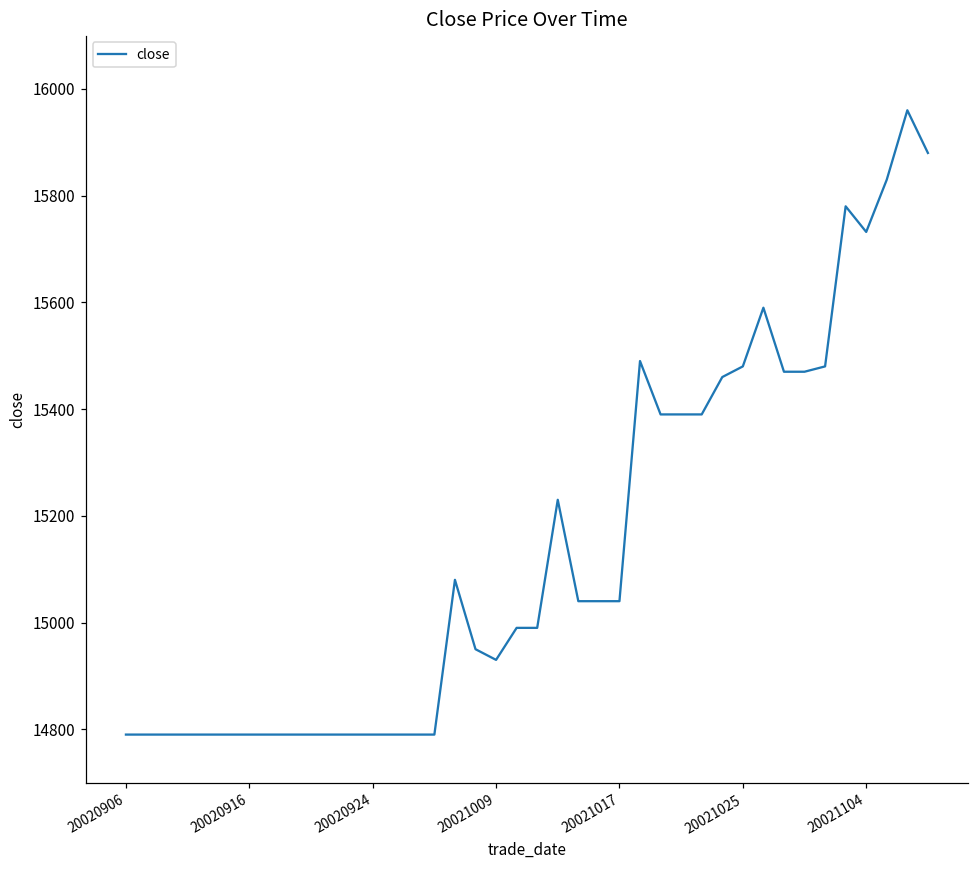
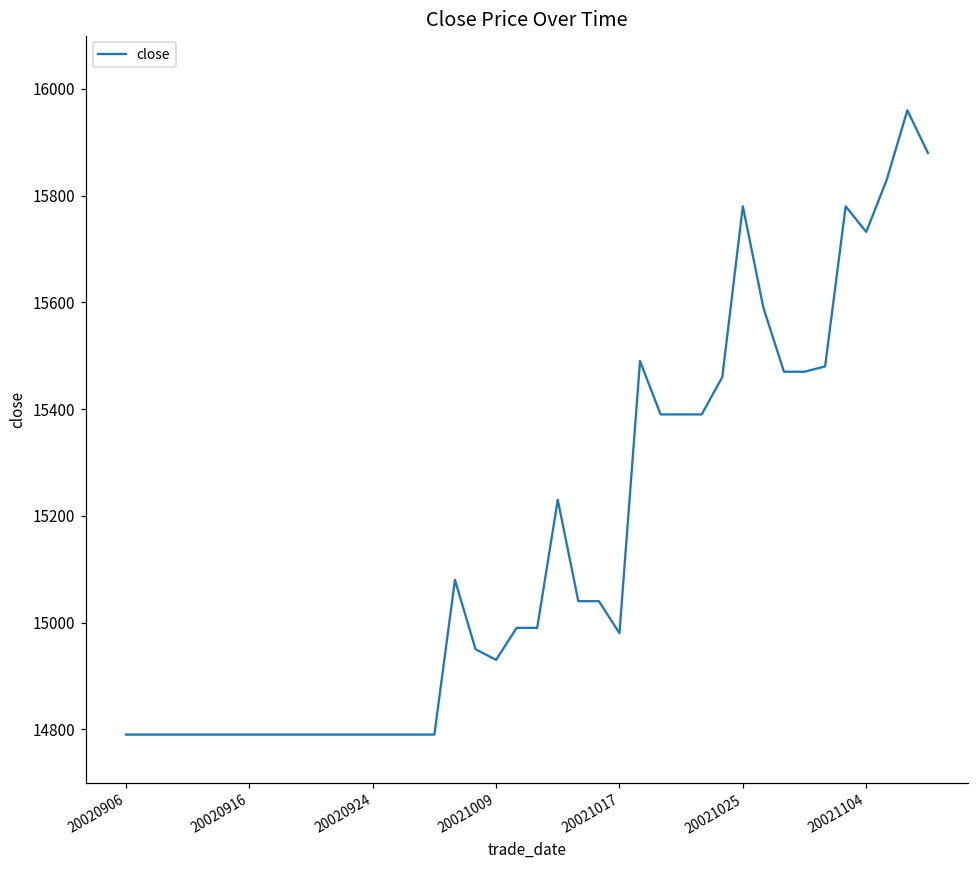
20021017: 15040 -> 14980
20021025: 15480 -> 15780
